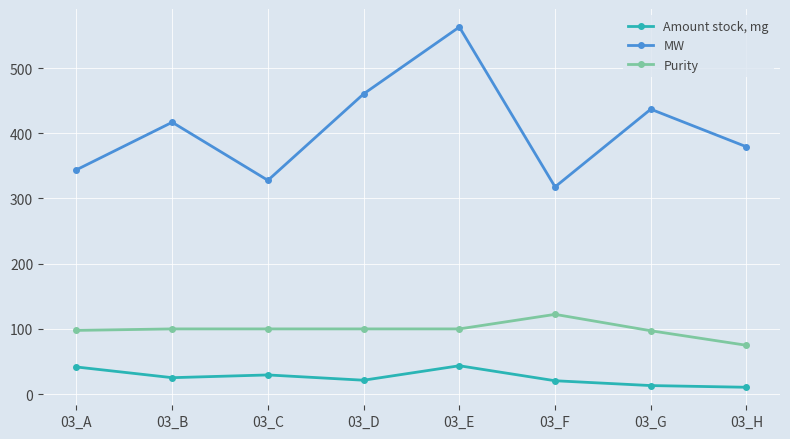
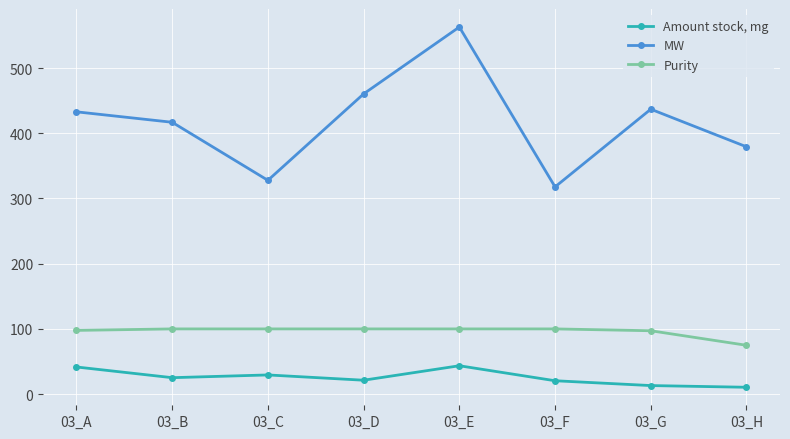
MW, 03_A: 340 -> 430
Purity, 03_F: 120 -> 100
